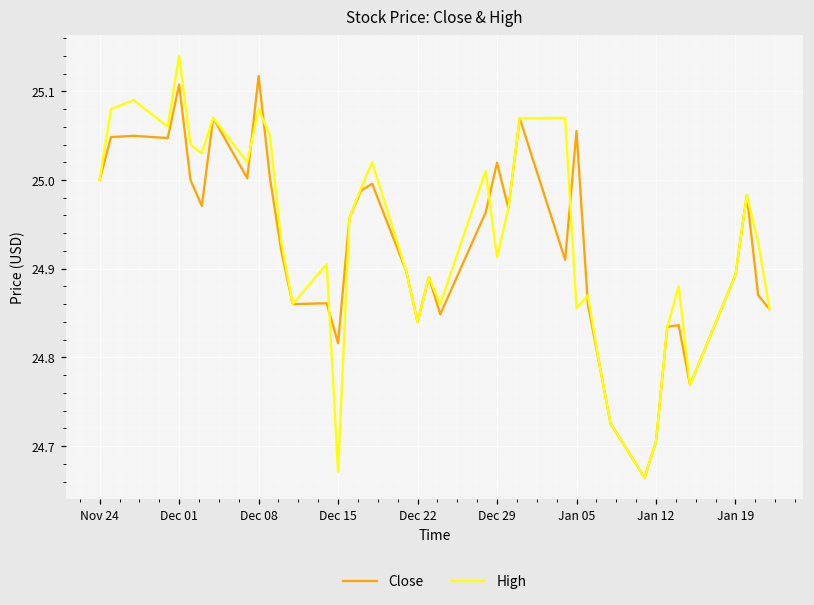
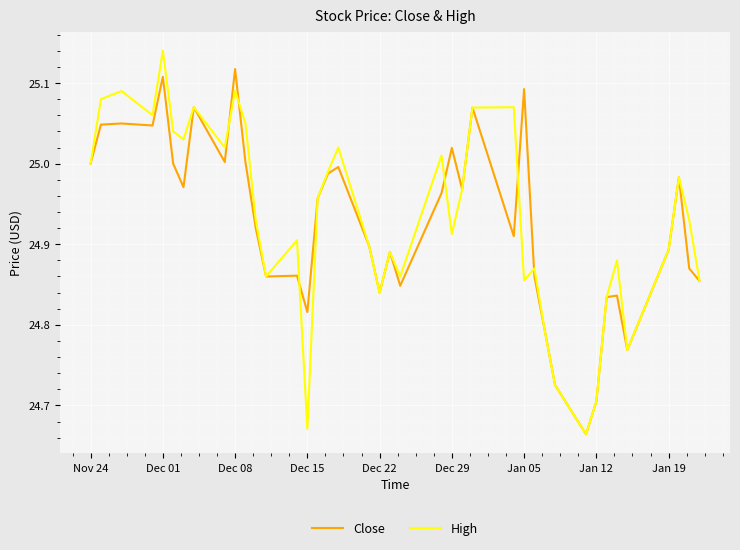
High, Dec 08: 25.08 -> 25.09
Close, Jan 05: 25.06 -> 25.09
